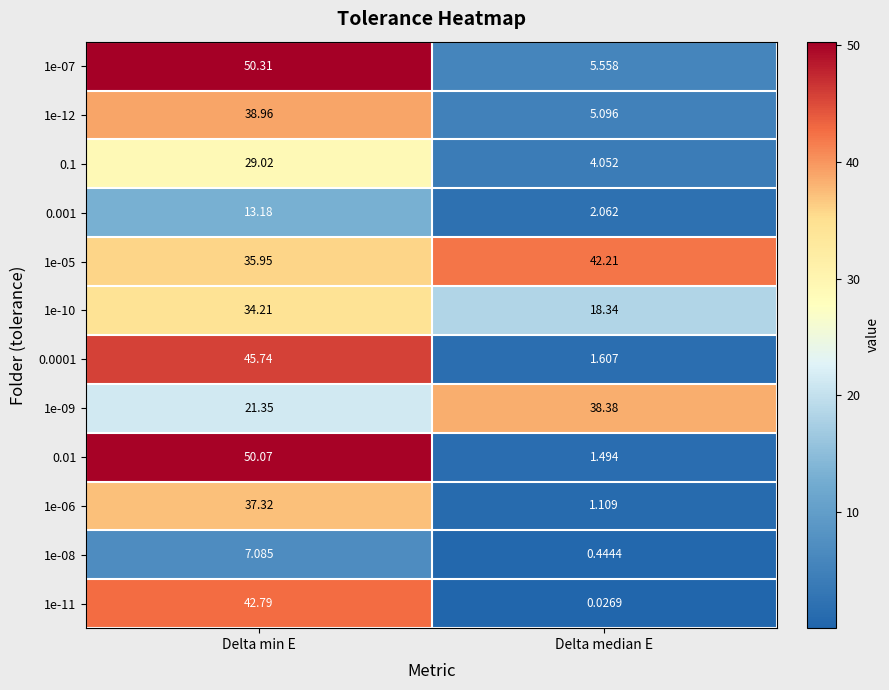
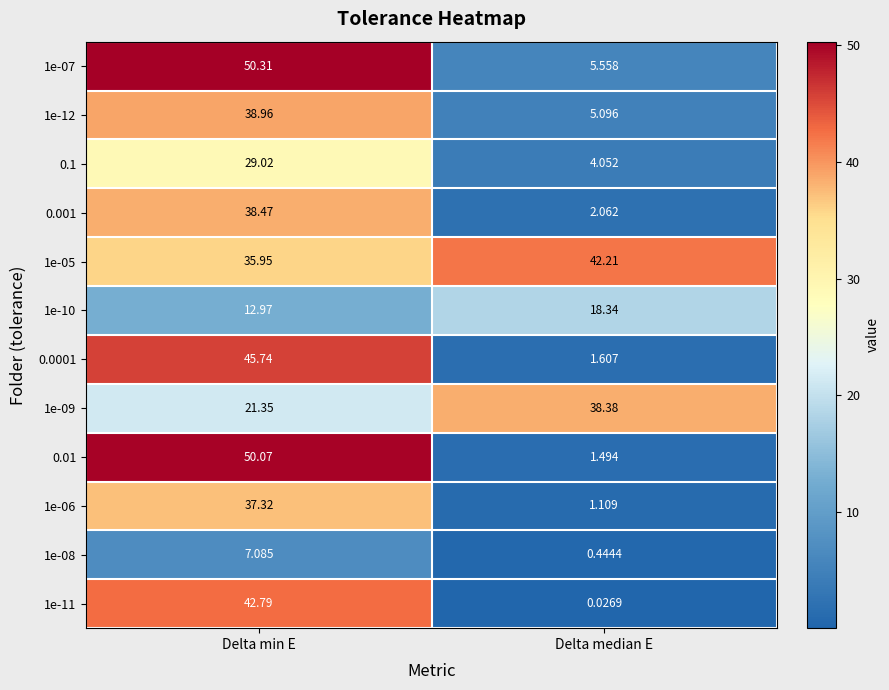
0.001, Delta min E: 13.18 -> 38.47
1e-10, Delta min E: 34.21 -> 12.97
